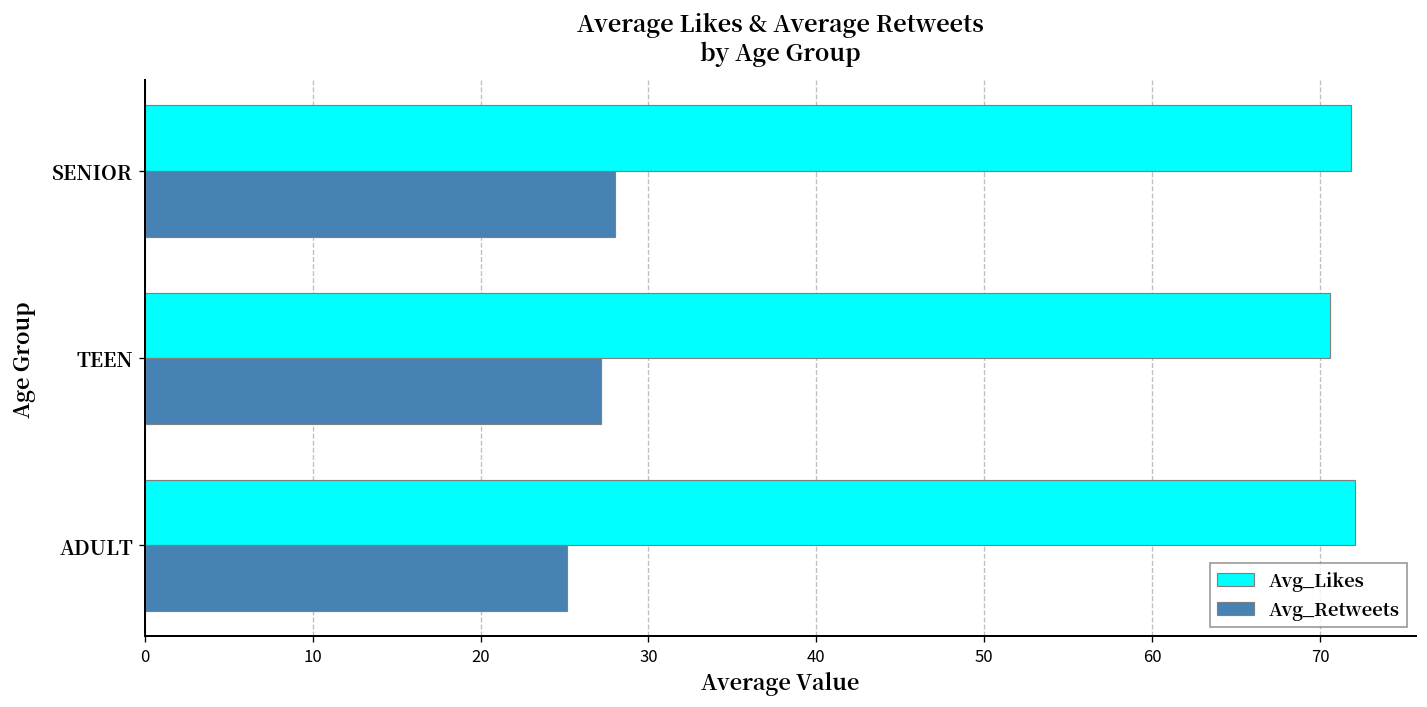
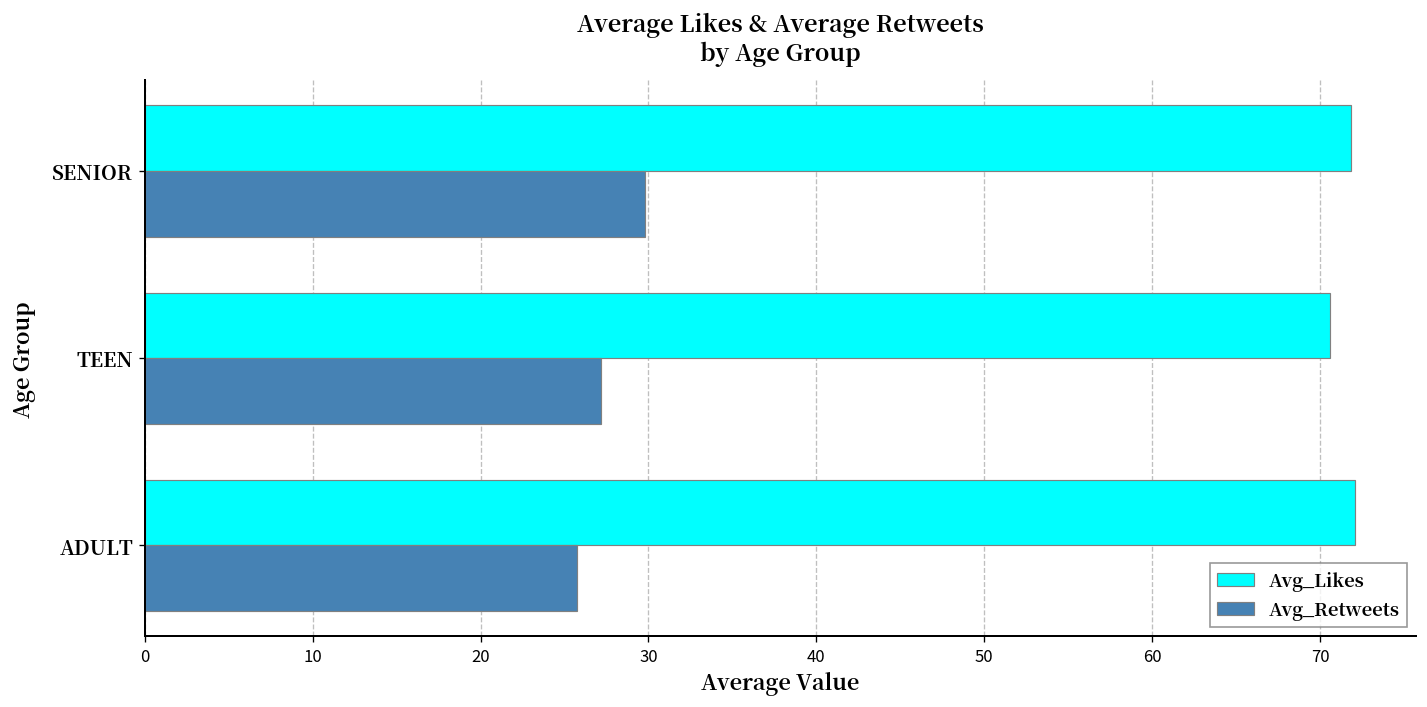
Avg_Retweets, SENIOR: 28.0 -> 29.8
Avg_Retweets, ADULT: 25.1 -> 25.7
